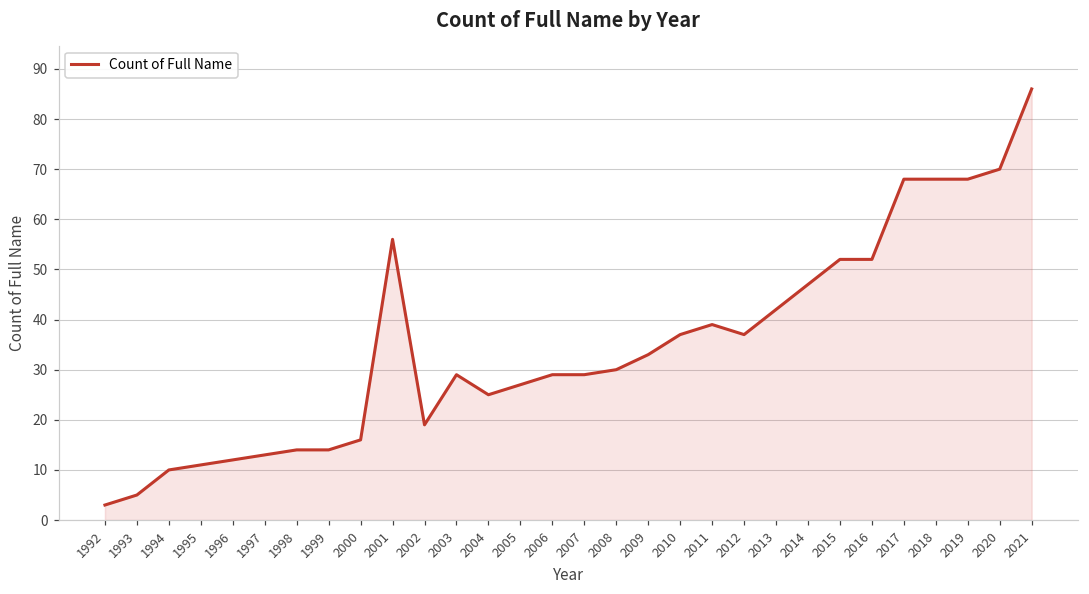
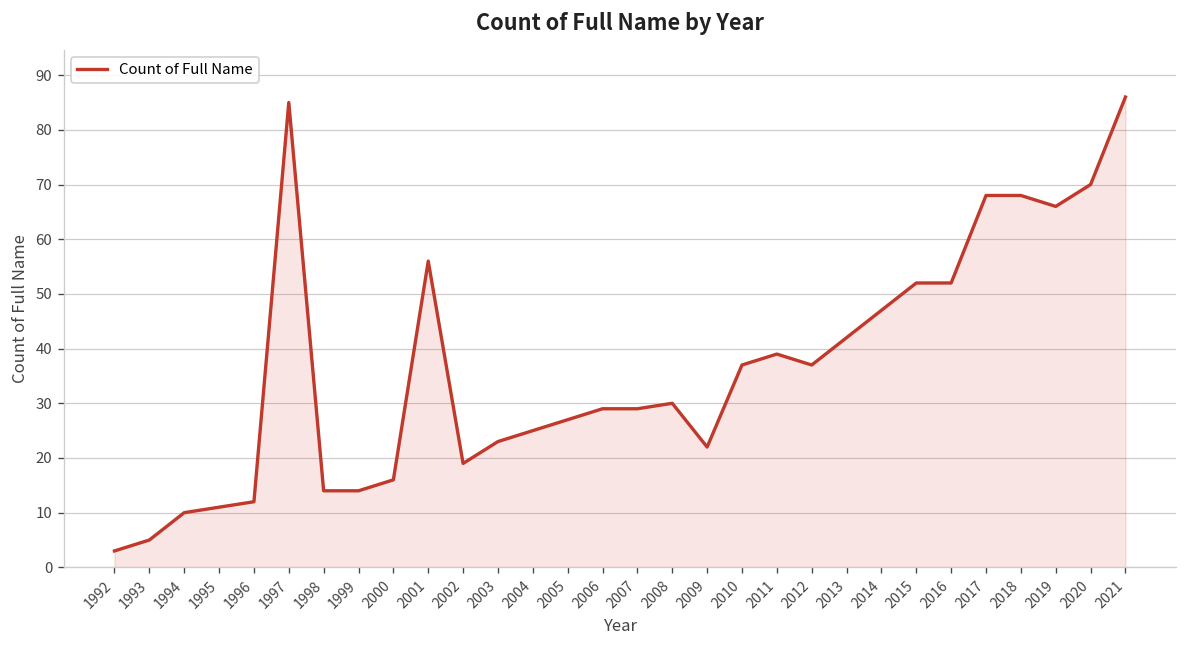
1997: 13 -> 85
2003: 29 -> 23
2009: 33 -> 22
2019: 68 -> 66
